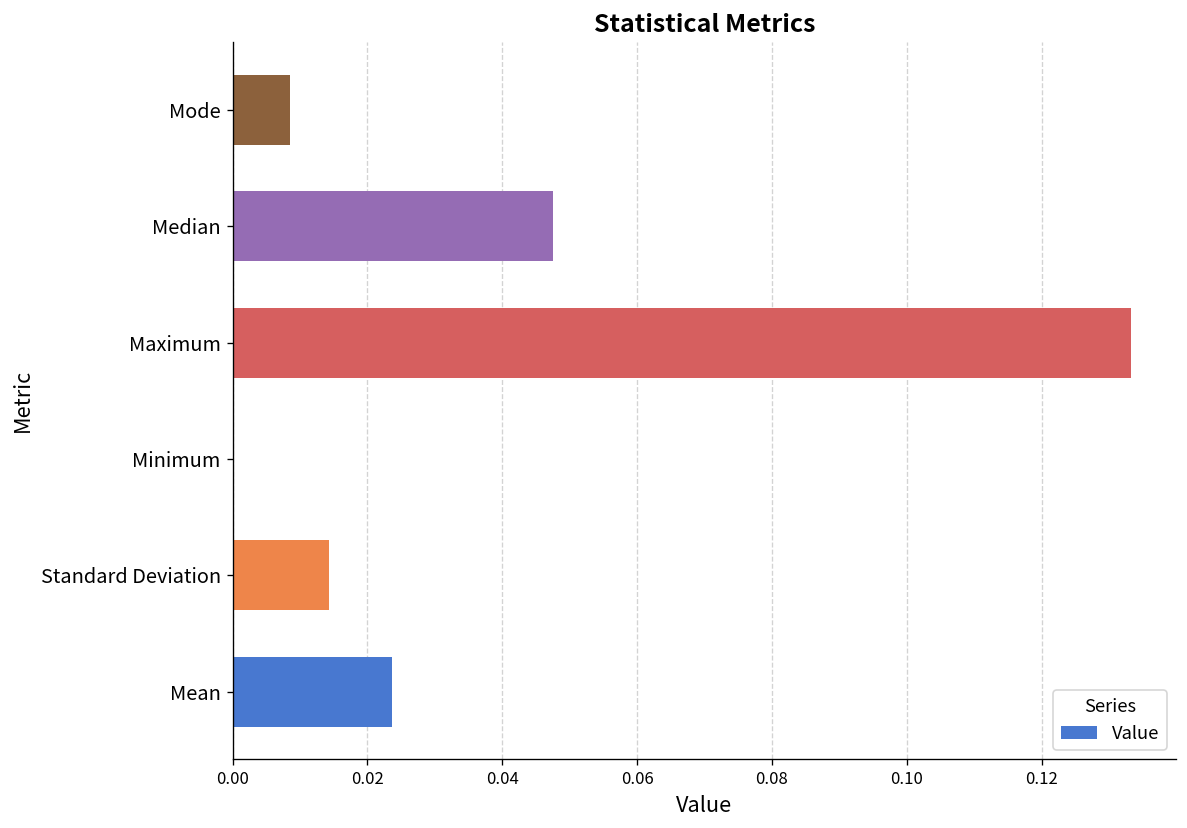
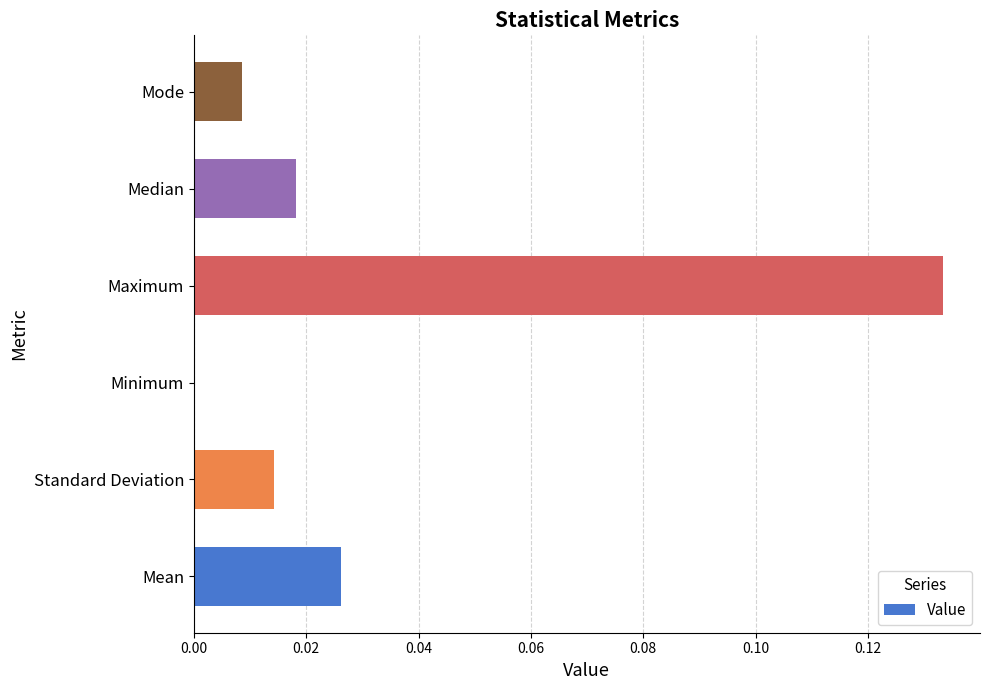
Median: 0.048 -> 0.018
Mean: 0.024 -> 0.026
